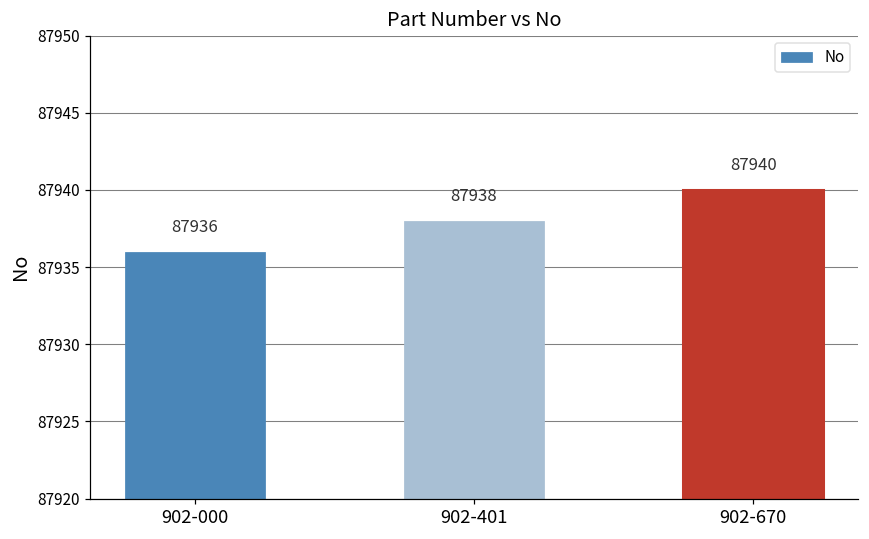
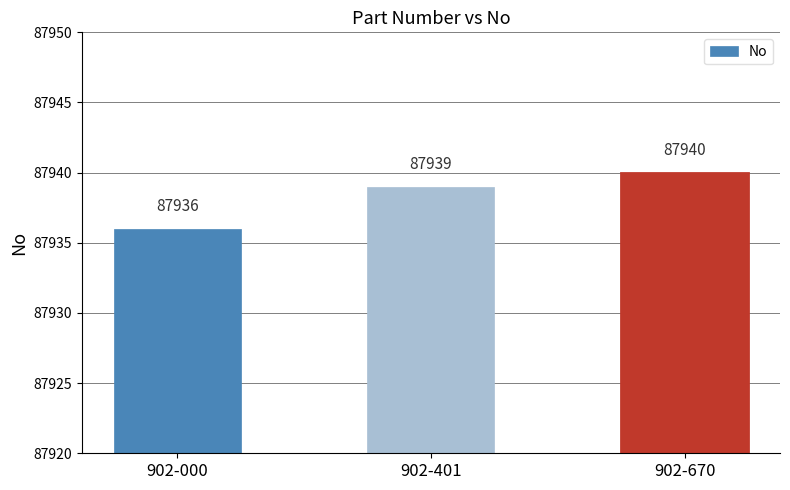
902-401: 87938 -> 87939
